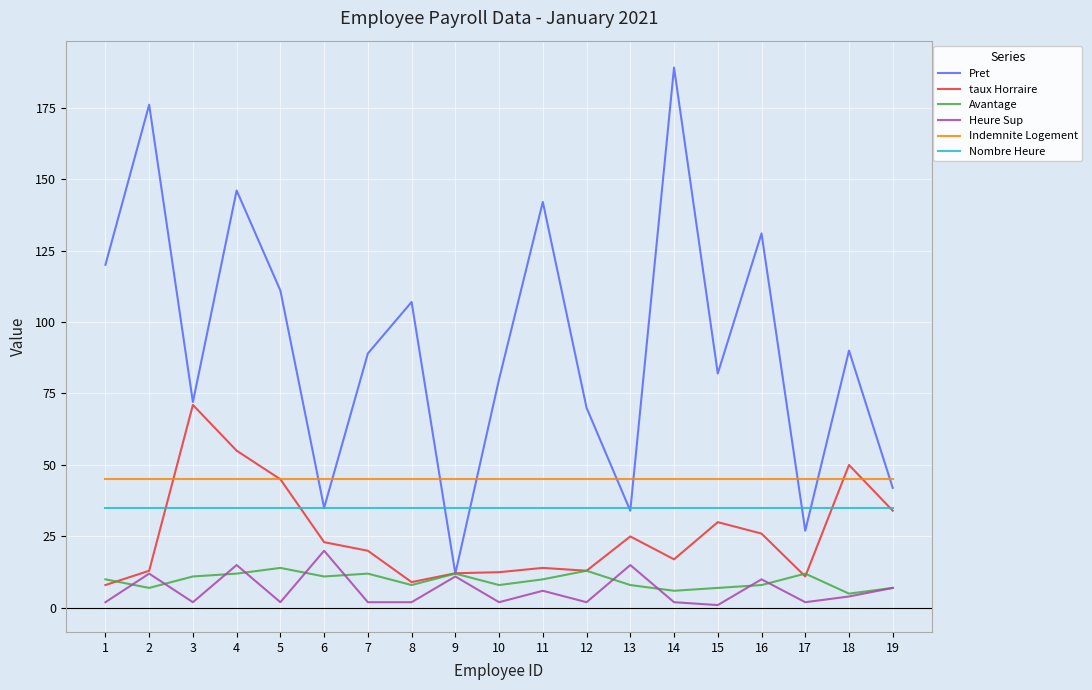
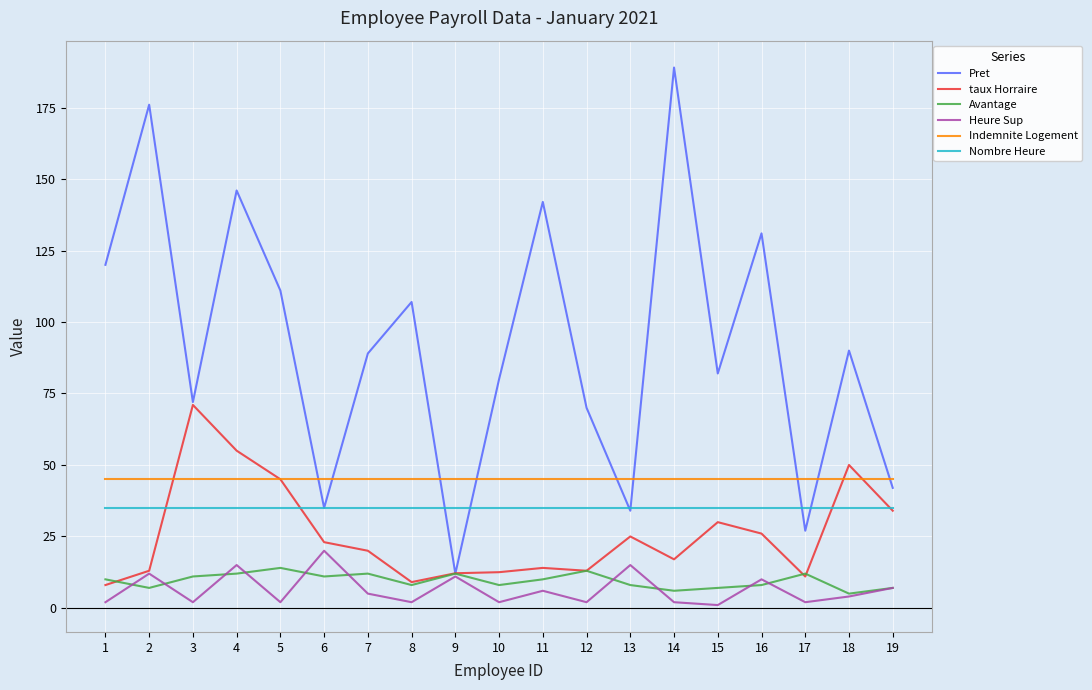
Heure Sup, 7: 2 -> 5
